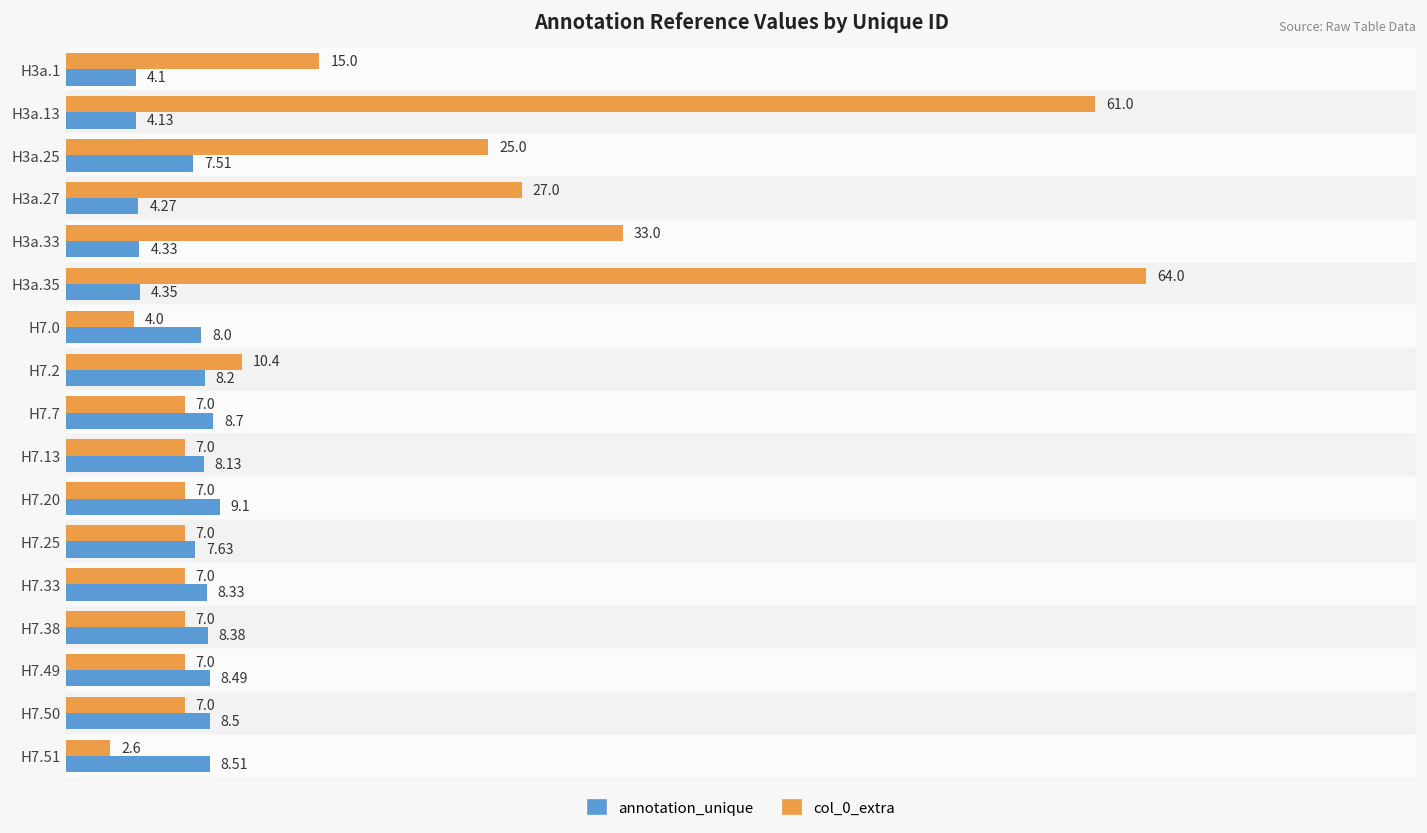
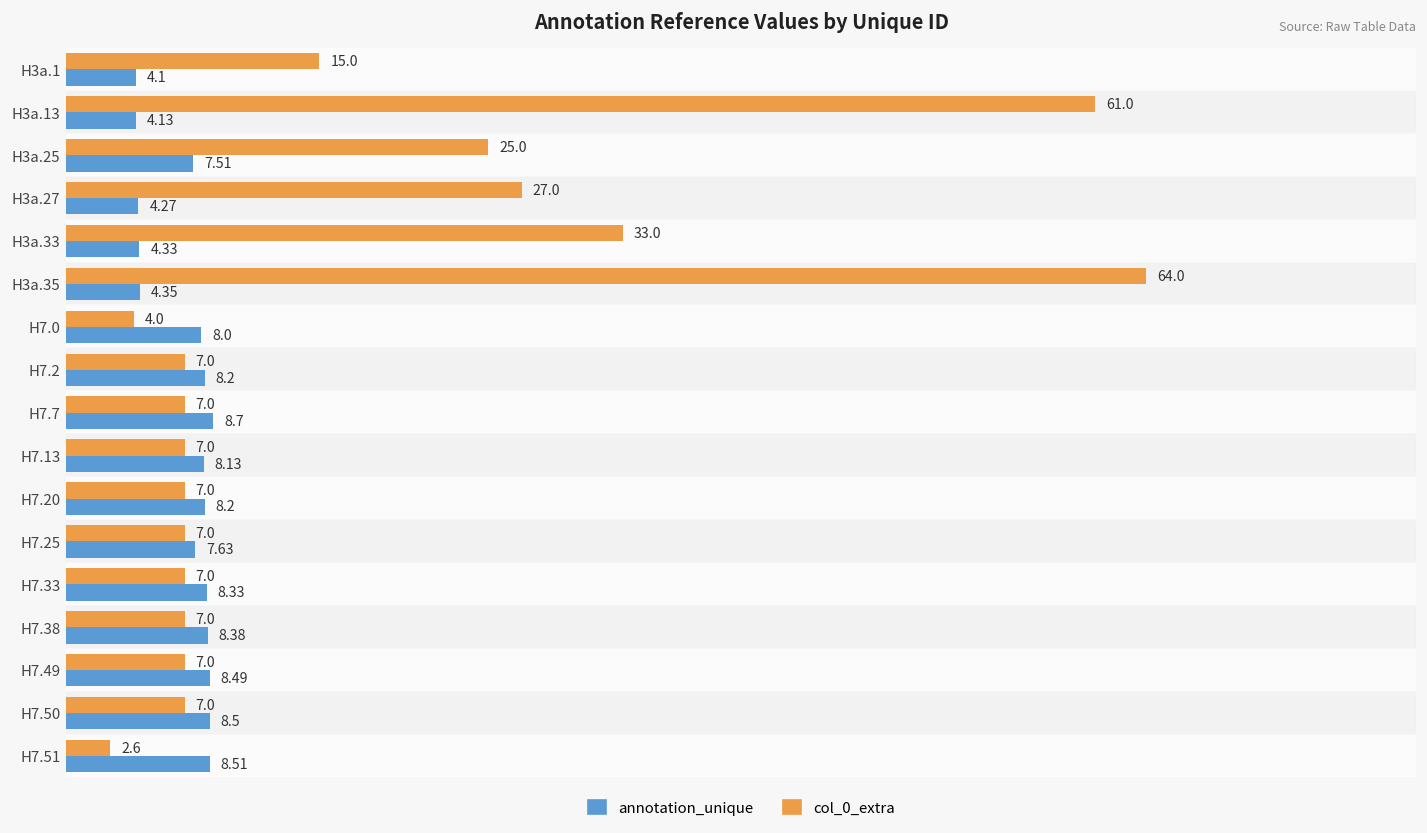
col_0_extra, H7.2: 10.4 -> 7.0
annotation_unique, H7.20: 9.1 -> 8.2
